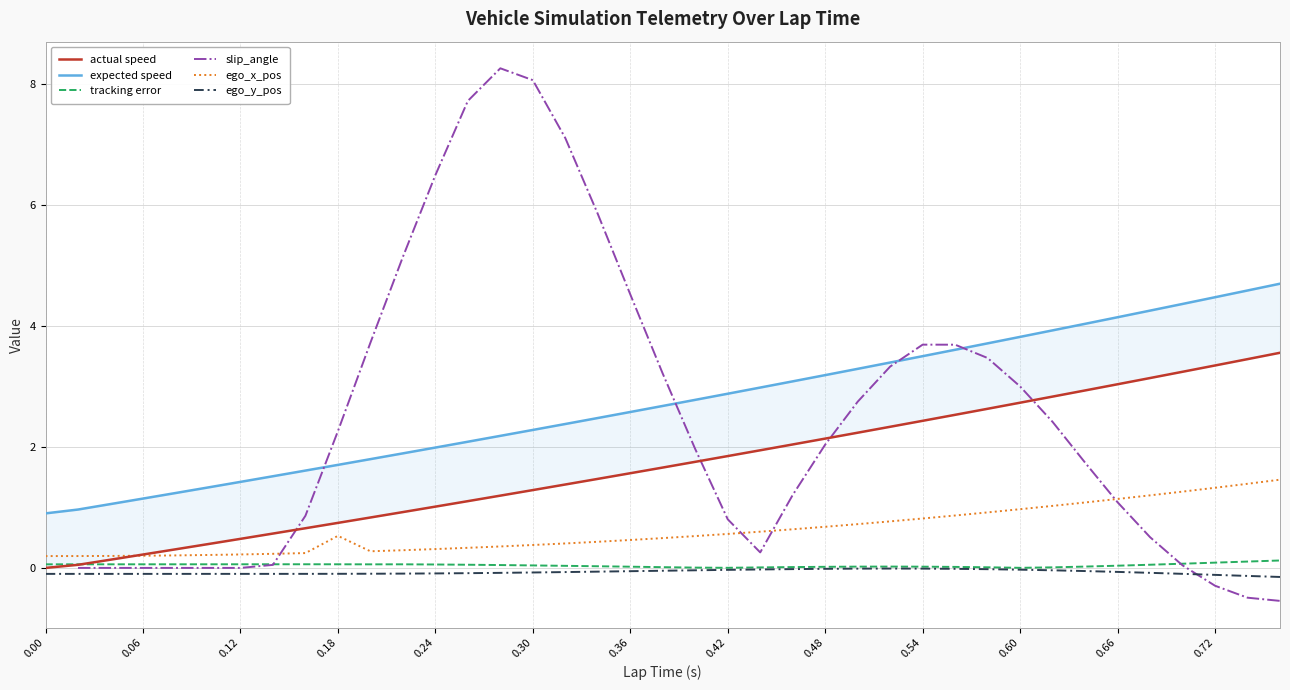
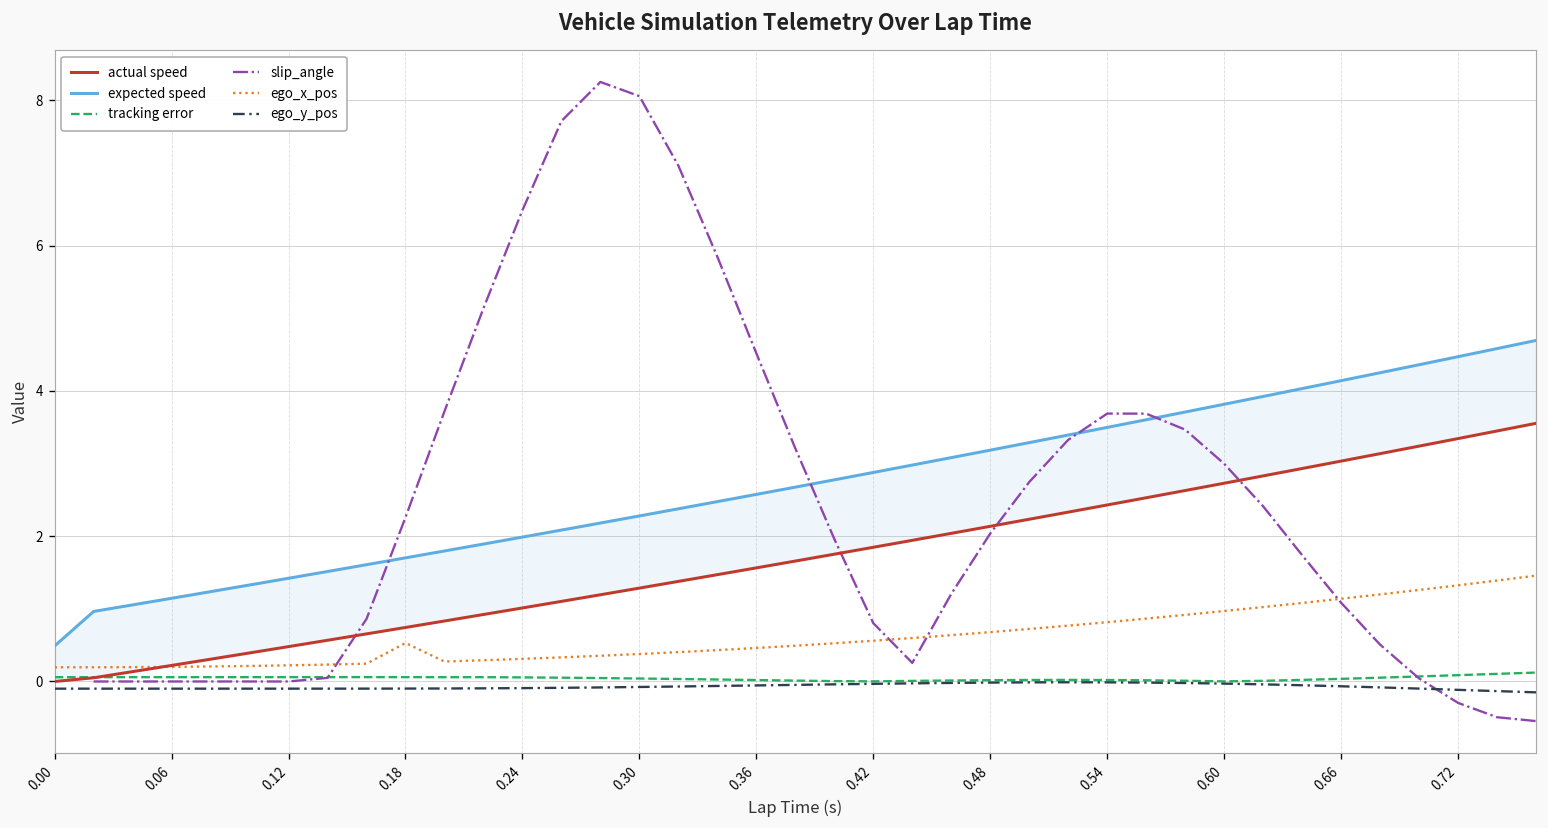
expected speed, 0.00: 0.9 -> 0.5
